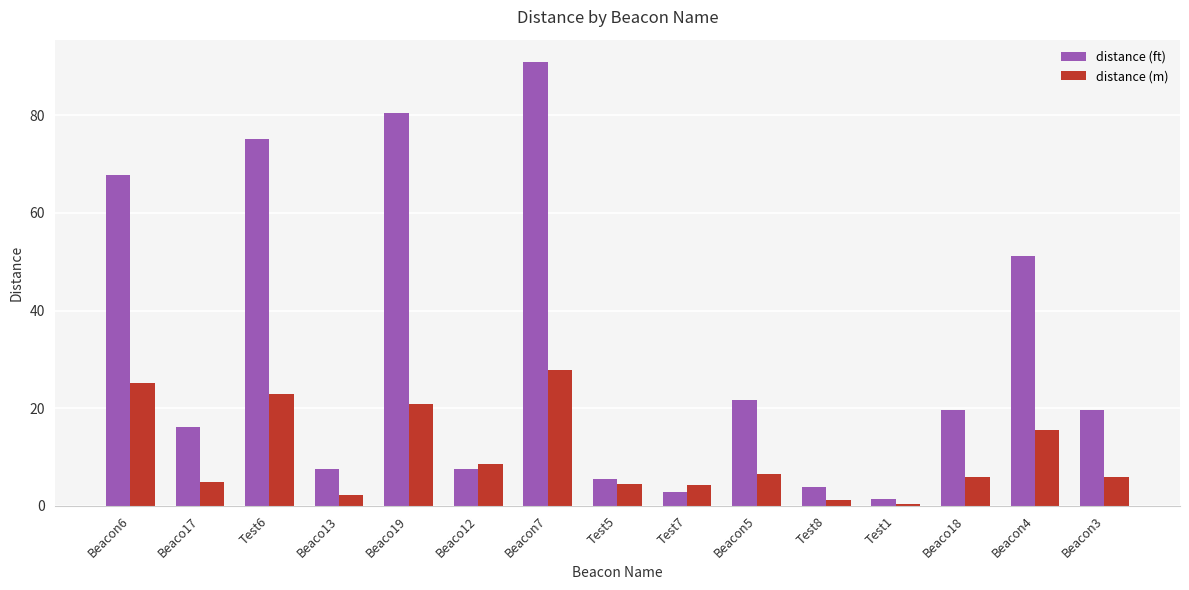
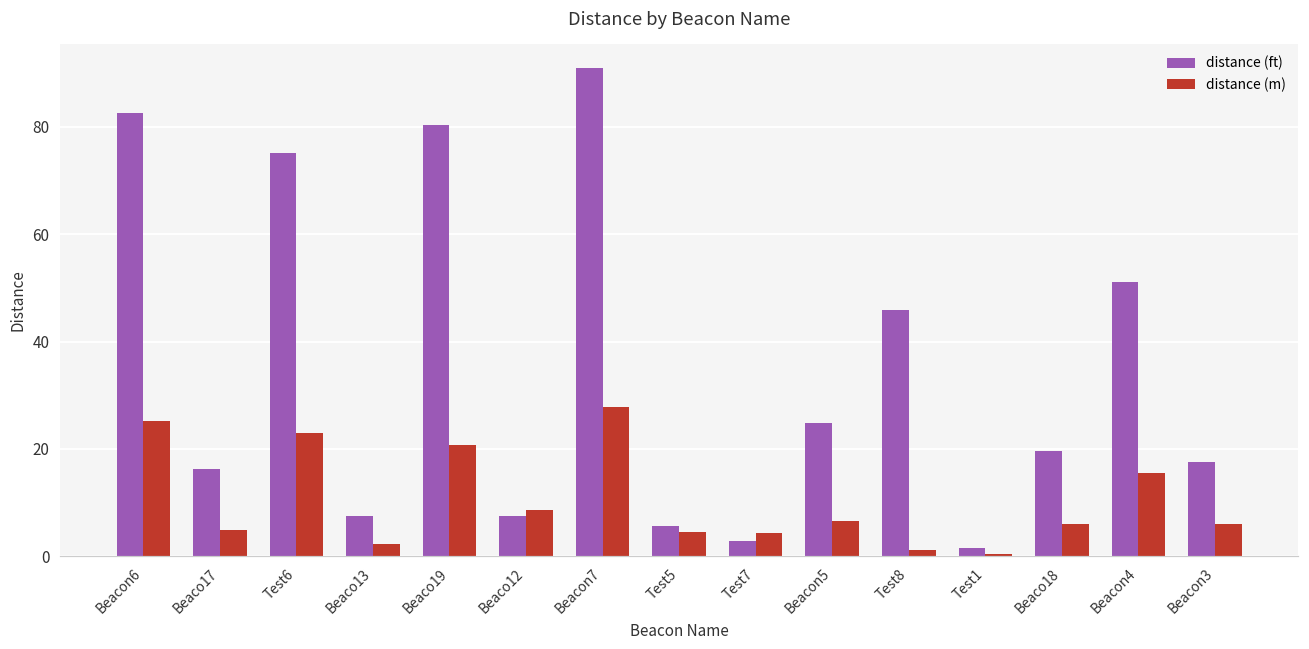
distance (ft), Beacon6: 68 -> 83
distance (ft), Beacon5: 22 -> 25
distance (ft), Test8: 4 -> 46
distance (ft), Beacon3: 20 -> 18
